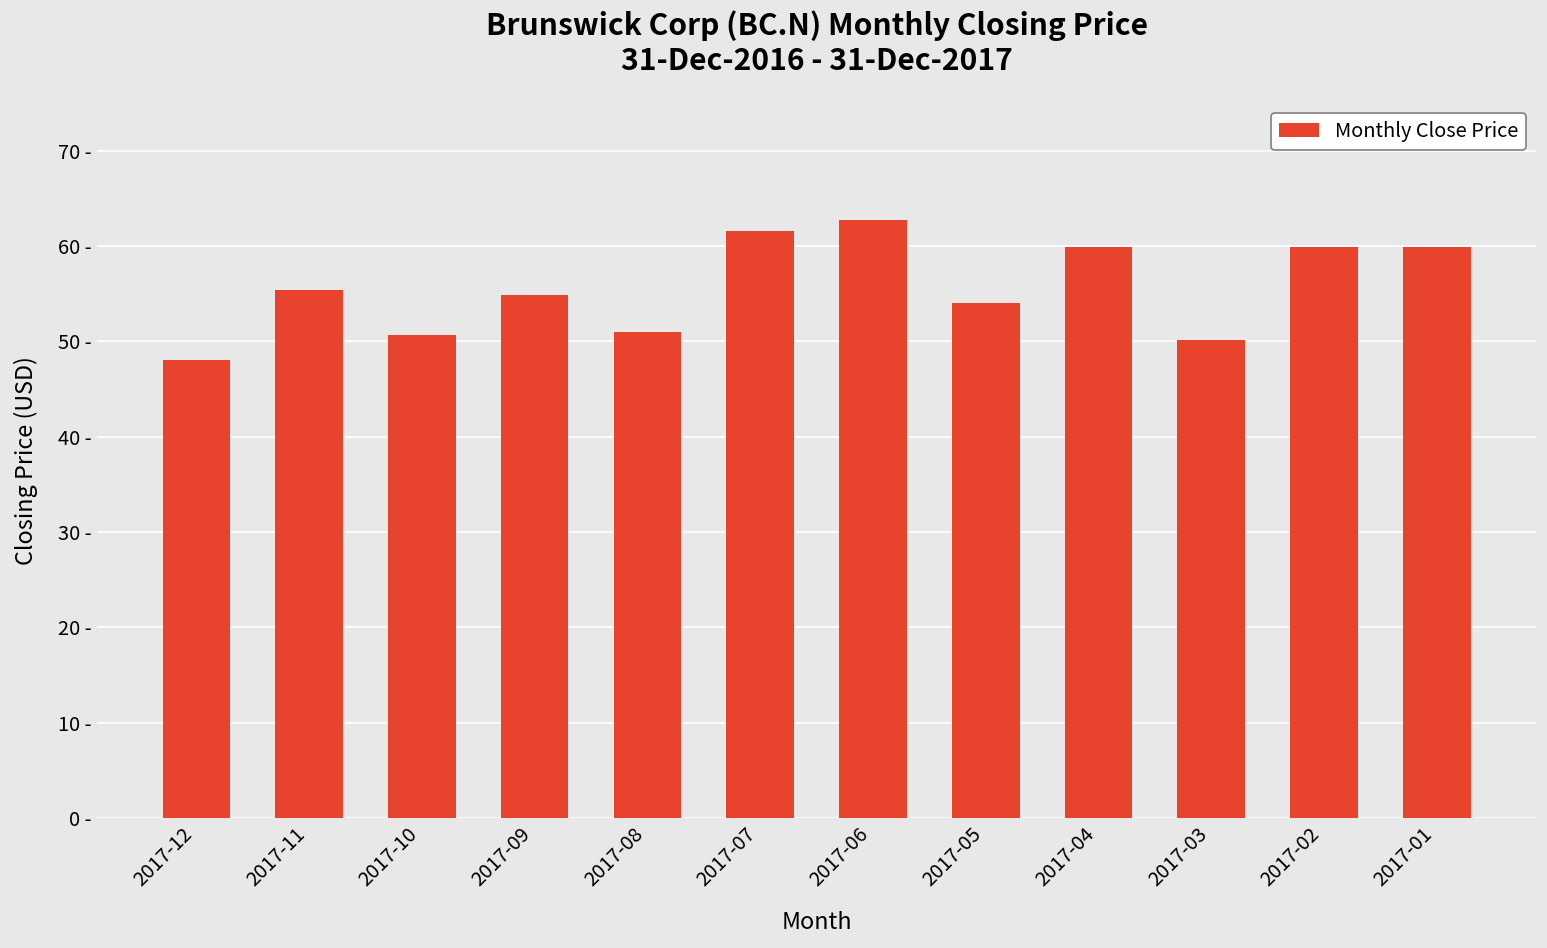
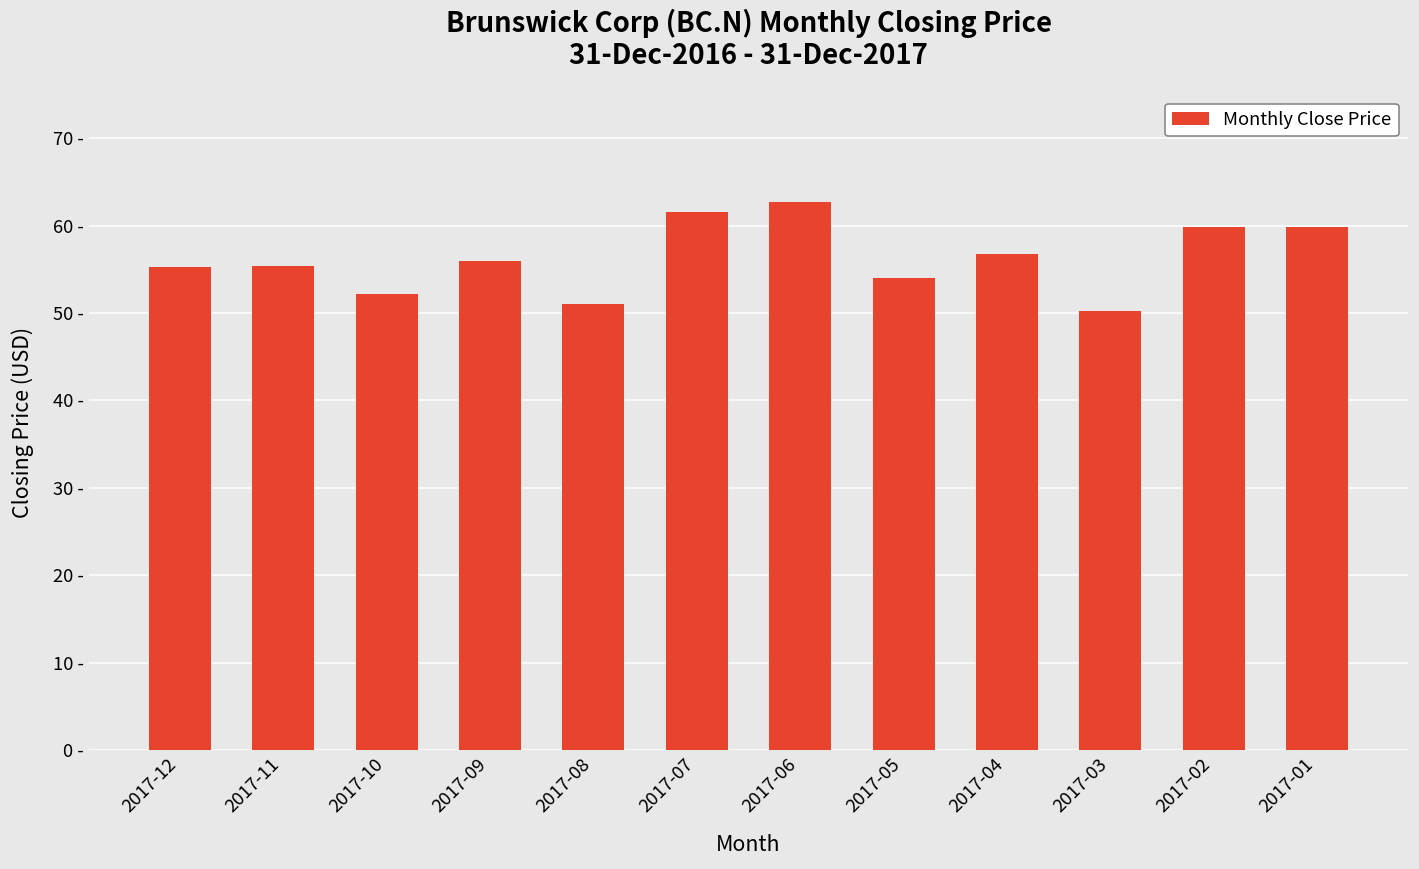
2017-12: 48 - -> 55 -
2017-10: 51 - -> 52 -
2017-09: 55 - -> 56 -
2017-04: 60 - -> 57 -
